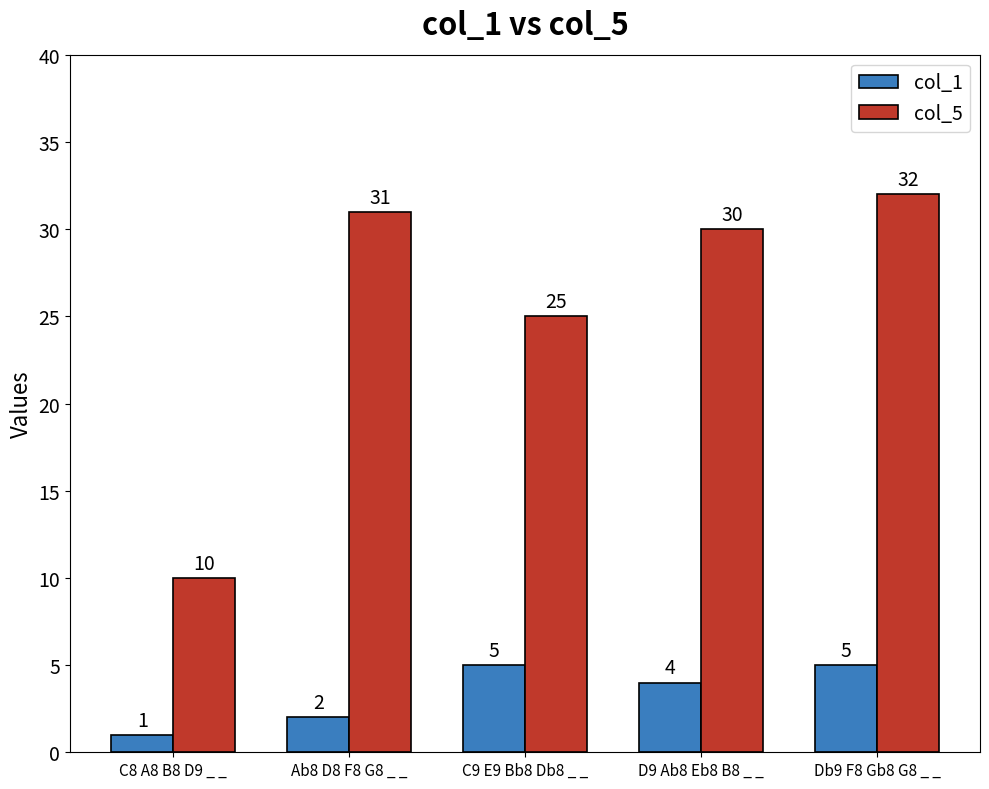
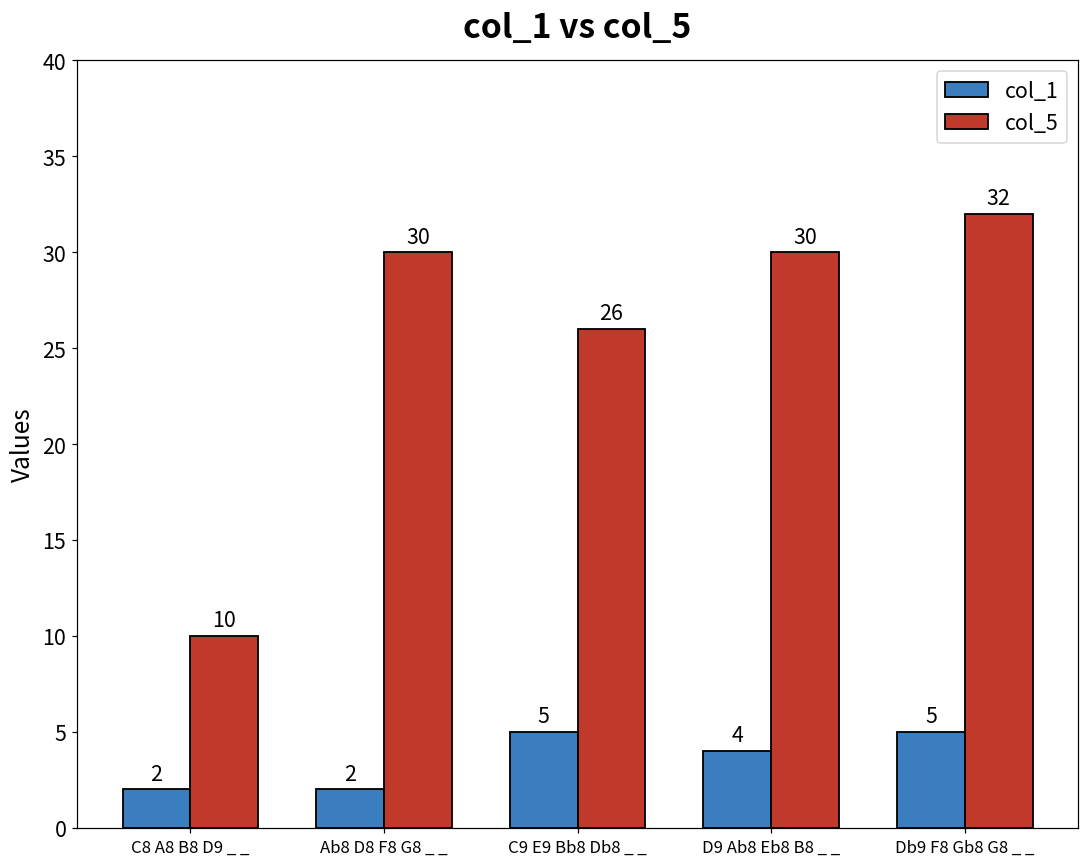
col_1, C8 A8 B8 D9 _ _: 1 -> 2
col_5, Ab8 D8 F8 G8 _ _: 31 -> 30
col_5, C9 E9 Bb8 Db8 _ _: 25 -> 26
